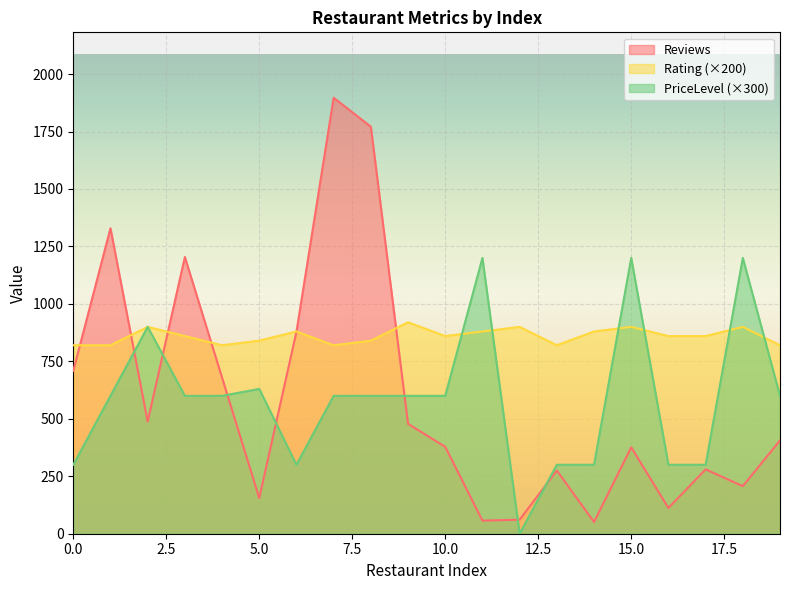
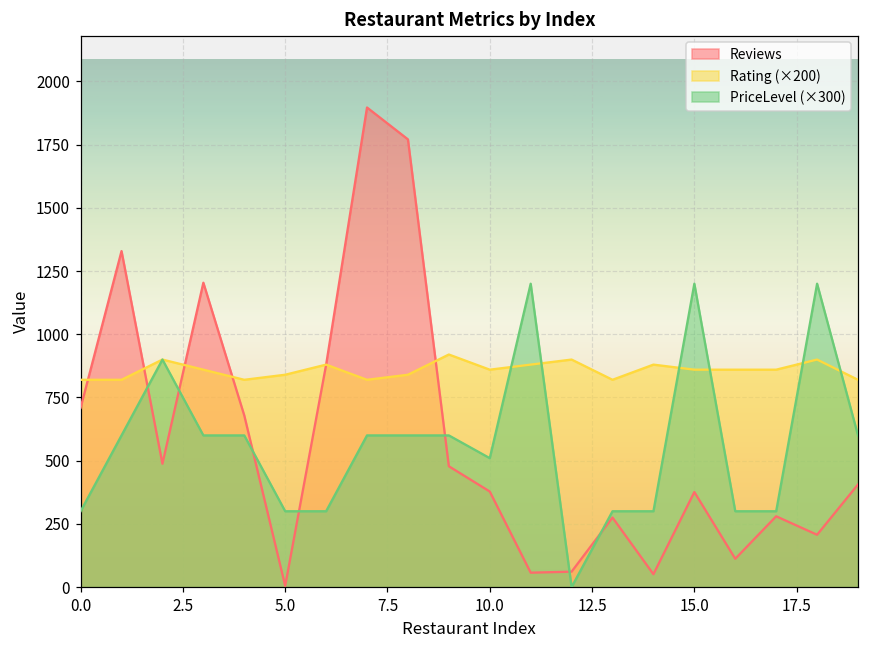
Reviews, 5.0: 160 -> 10
PriceLevel (×300), 5.0: 630 -> 300
PriceLevel (×300), 10.0: 600 -> 510
Rating (×200), 15.0: 900 -> 860
